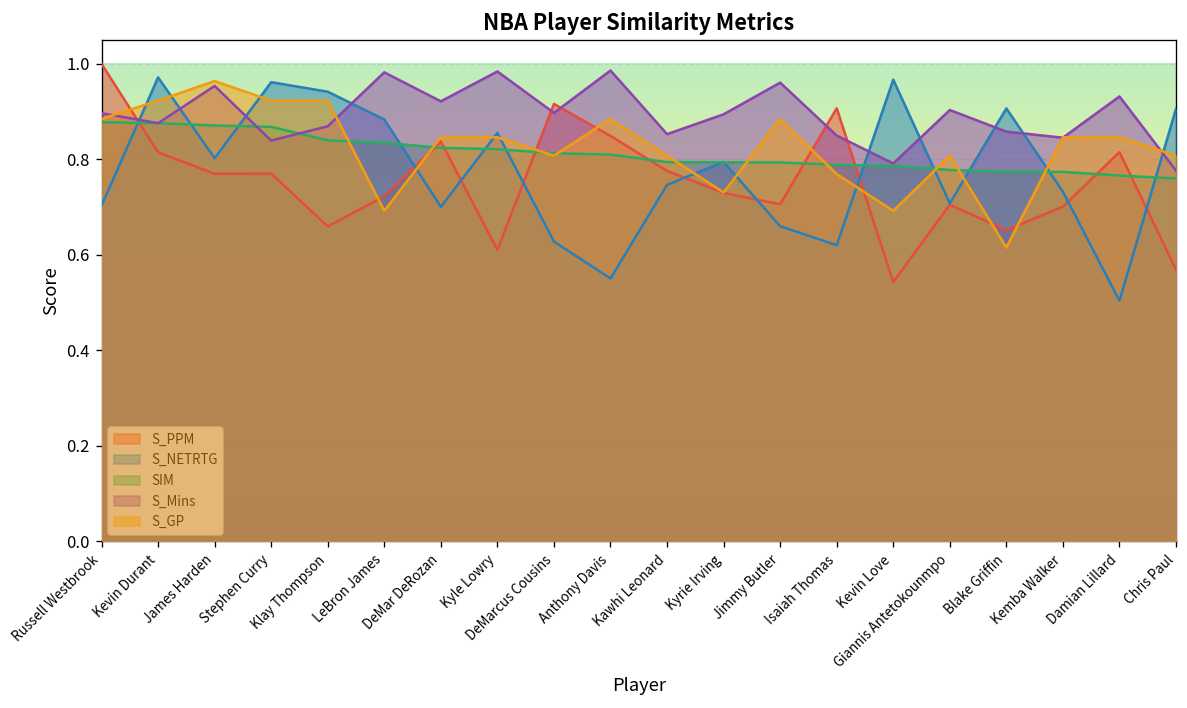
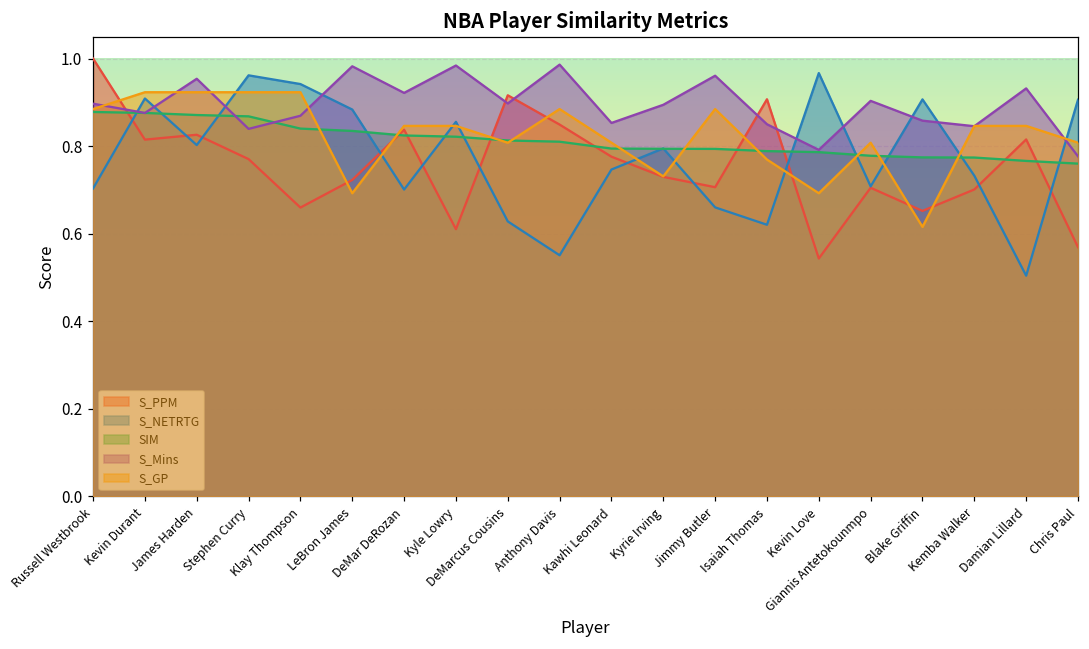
S_NETRTG, Kevin Durant: 0.97 -> 0.91
S_PPM, James Harden: 0.77 -> 0.83
S_GP, James Harden: 0.96 -> 0.92
